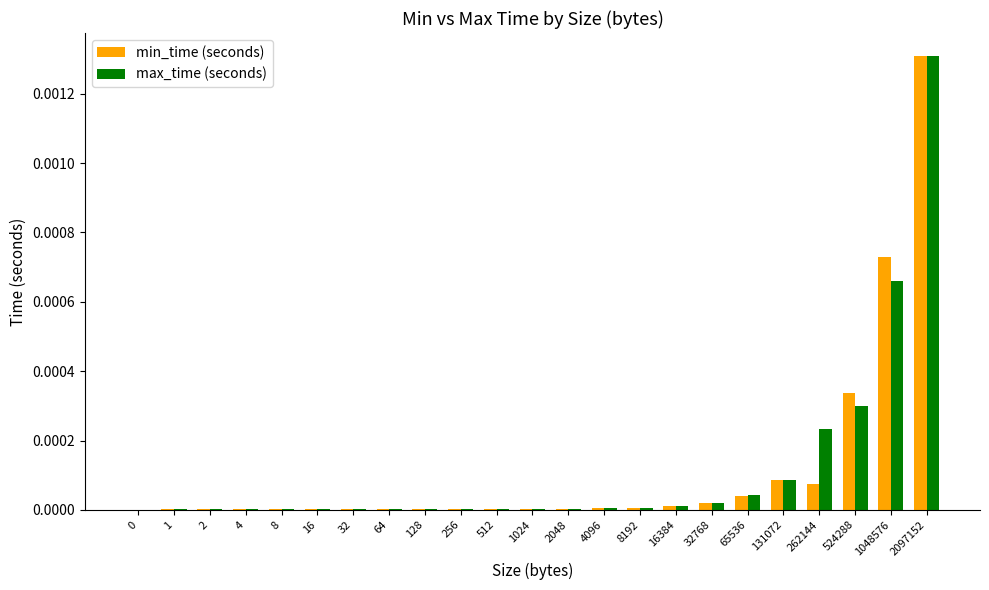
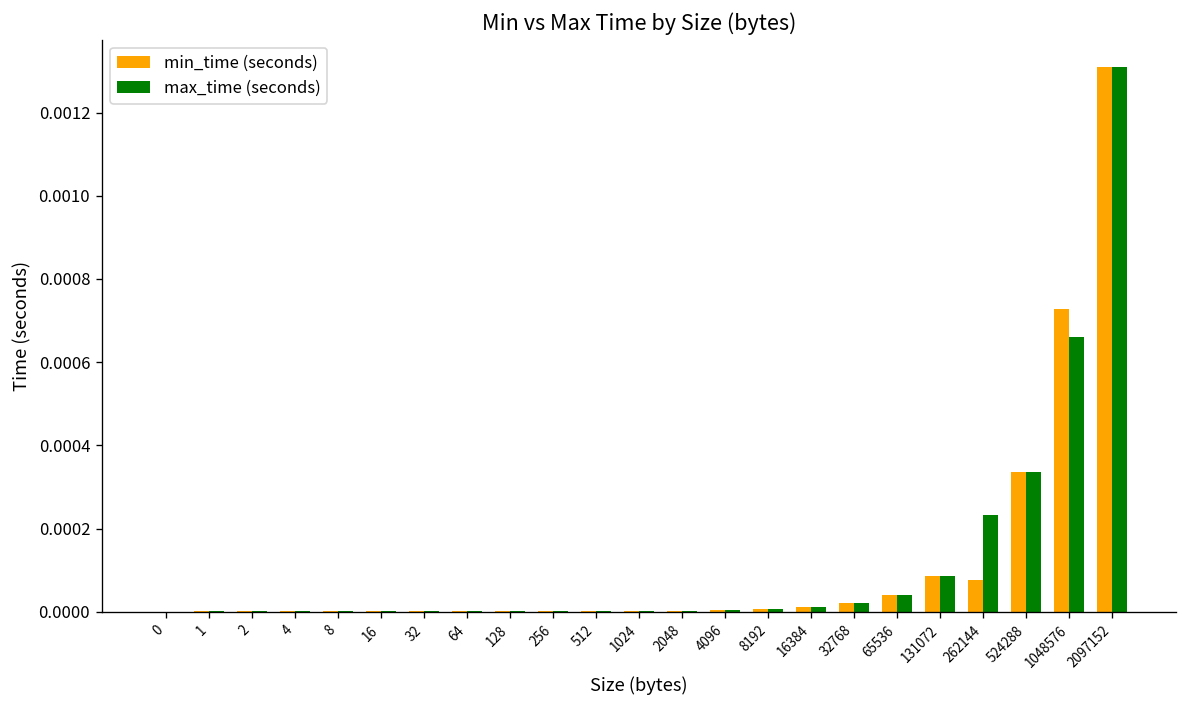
max_time (seconds), 524288: 0.00030 -> 0.00034
